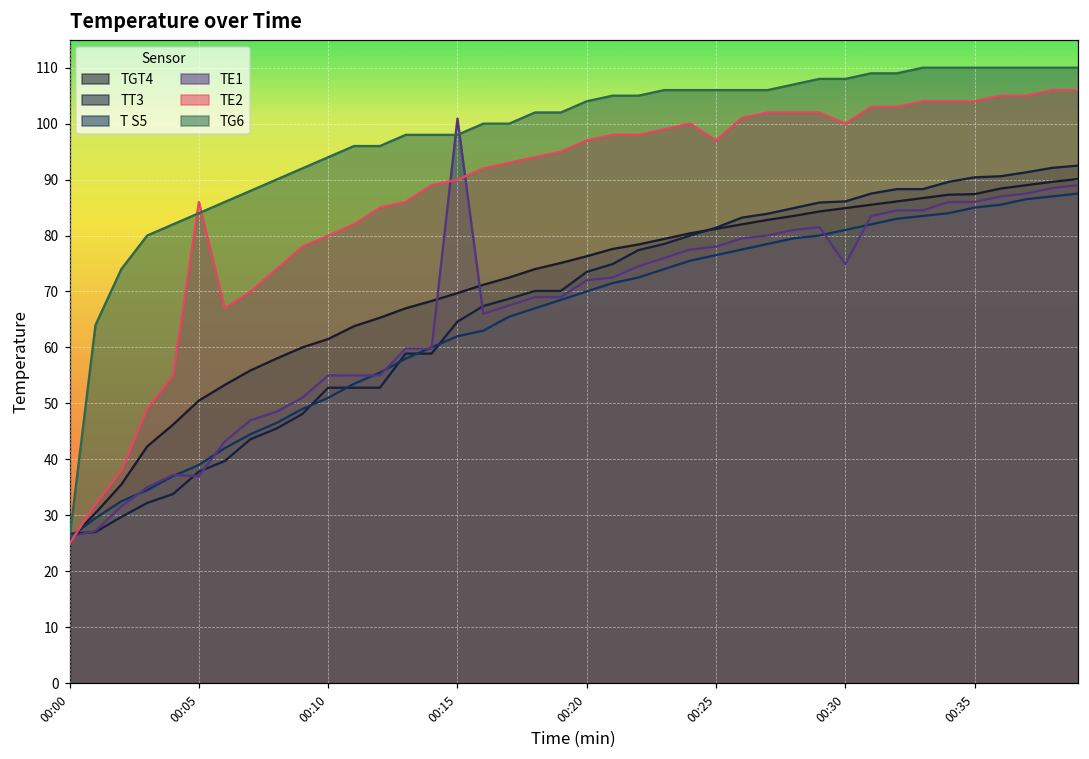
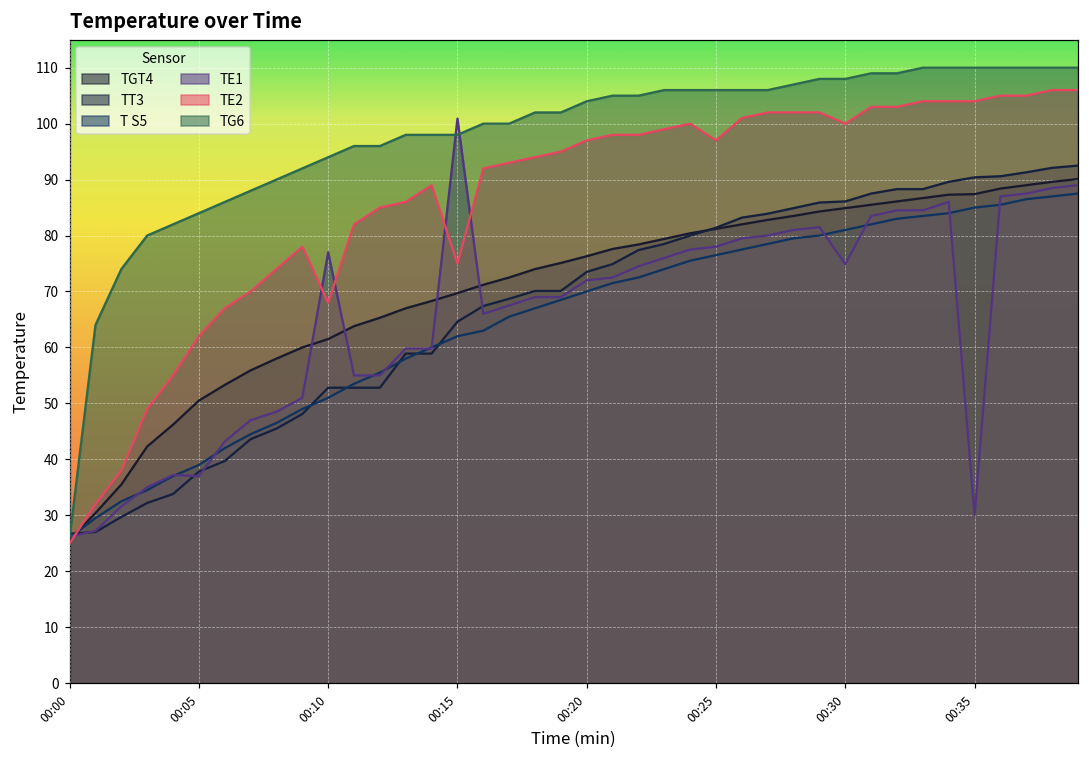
TE2, 00:05: 86 -> 62
ТЕ1, 00:10: 55 -> 77
TE2, 00:10: 80 -> 68
TE2, 00:15: 90 -> 75
ТЕ1, 00:35: 86 -> 30
